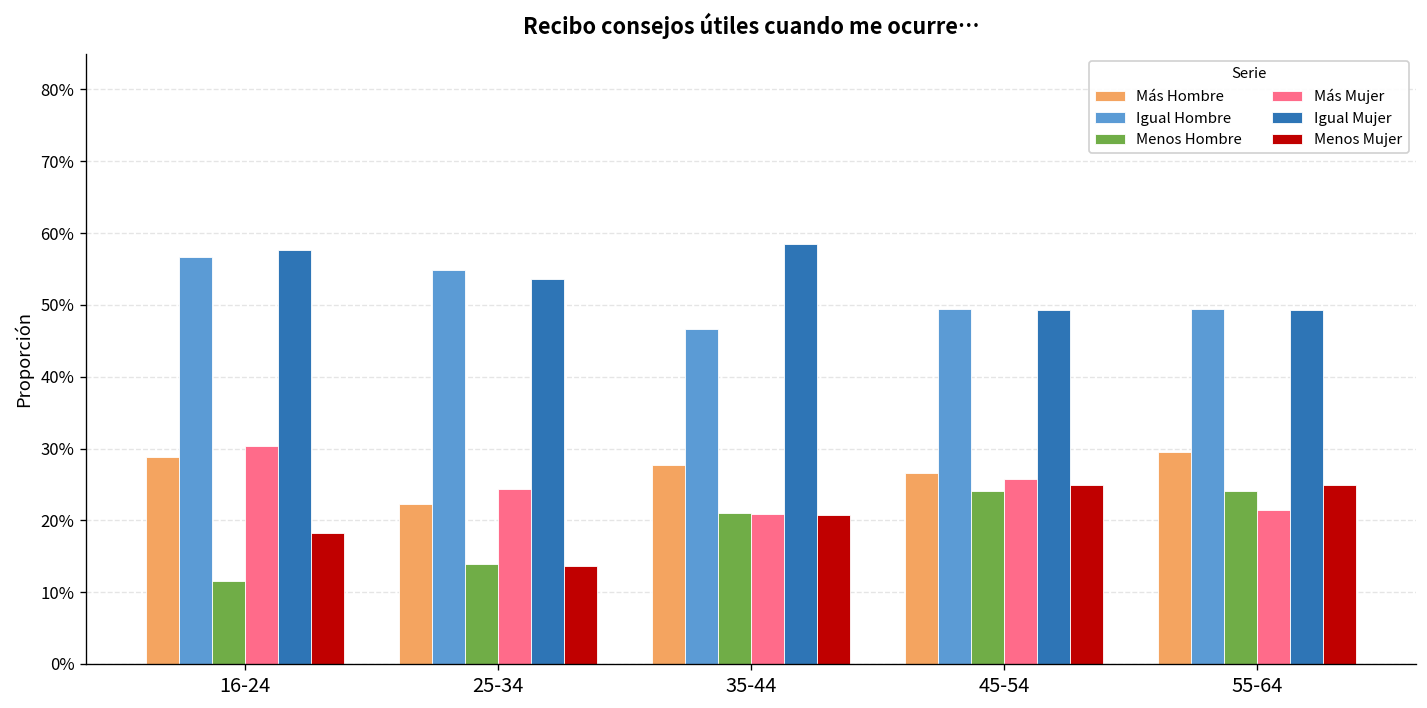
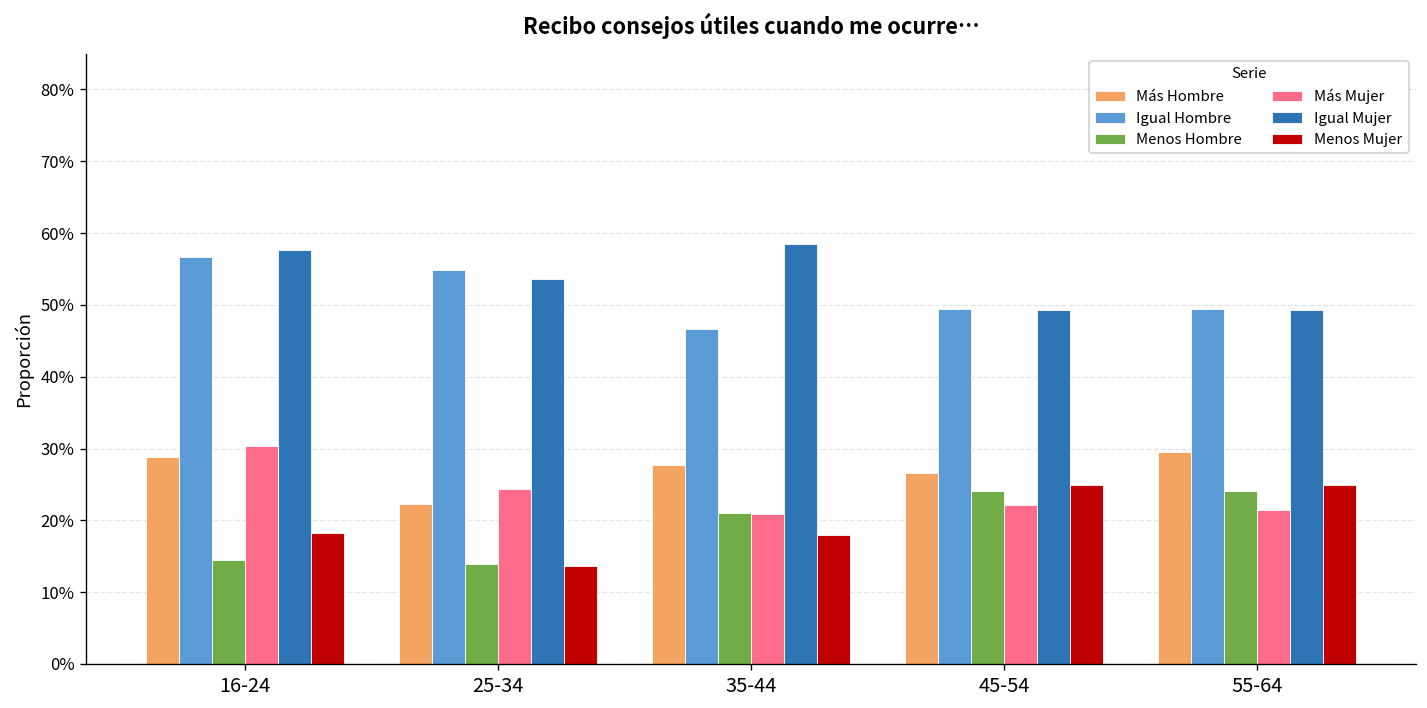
Menos Hombre, 16-24: 12% -> 15%
Menos Mujer, 35-44: 21% -> 18%
Más Mujer, 45-54: 26% -> 22%
